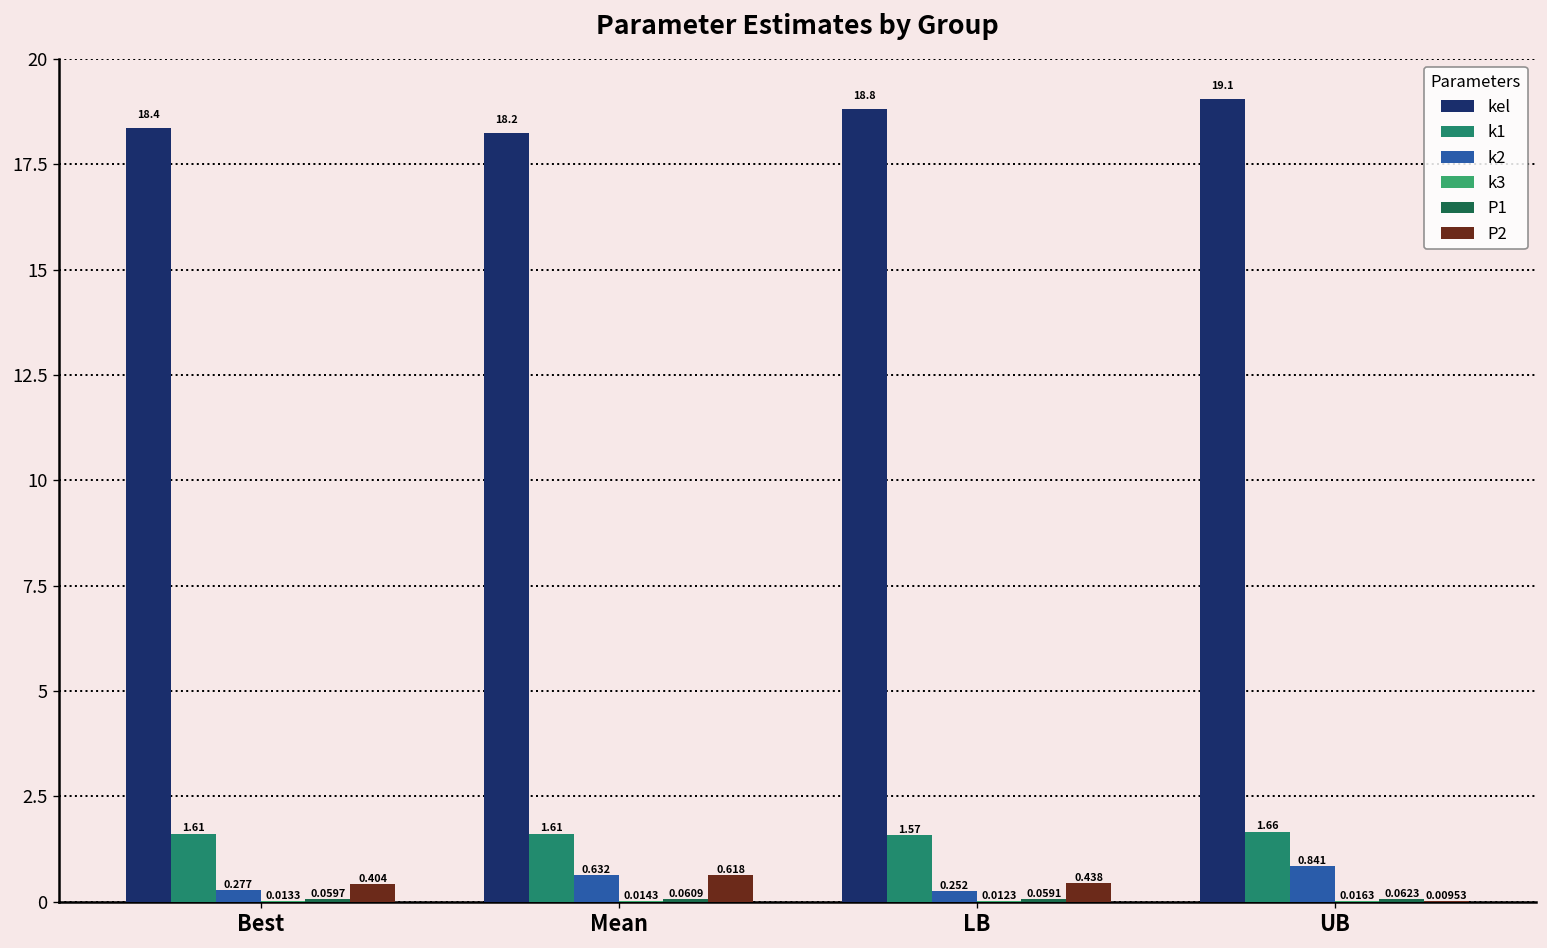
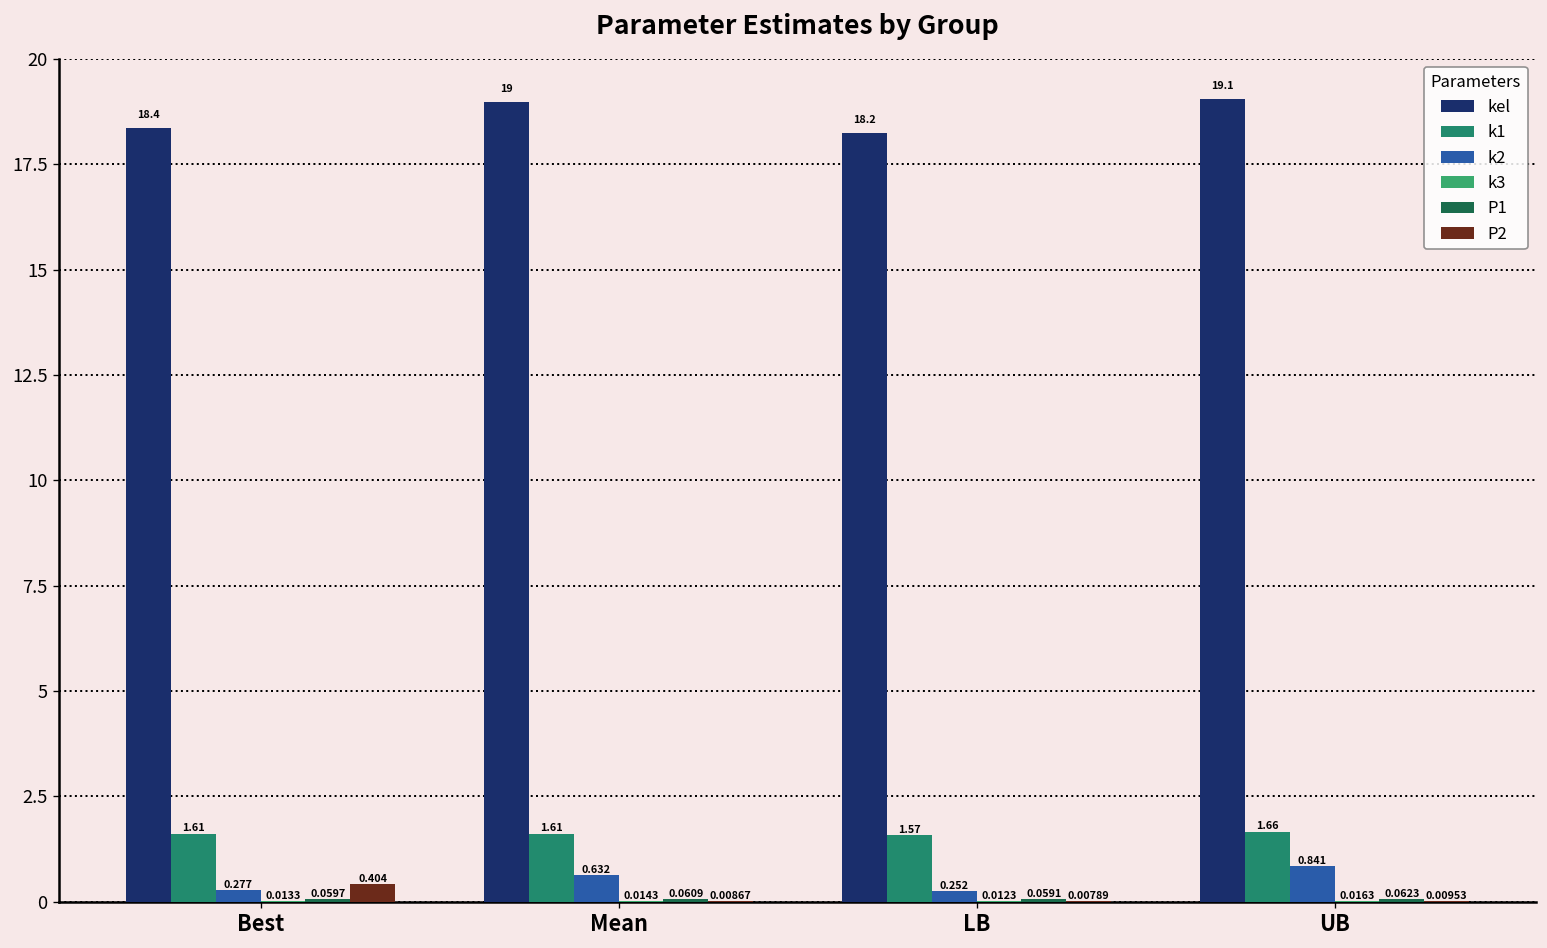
kel, Mean: 18.2 -> 19
P2, Mean: 0.618 -> 0.00867
kel, LB: 18.8 -> 18.2
P2, LB: 0.438 -> 0.00789
